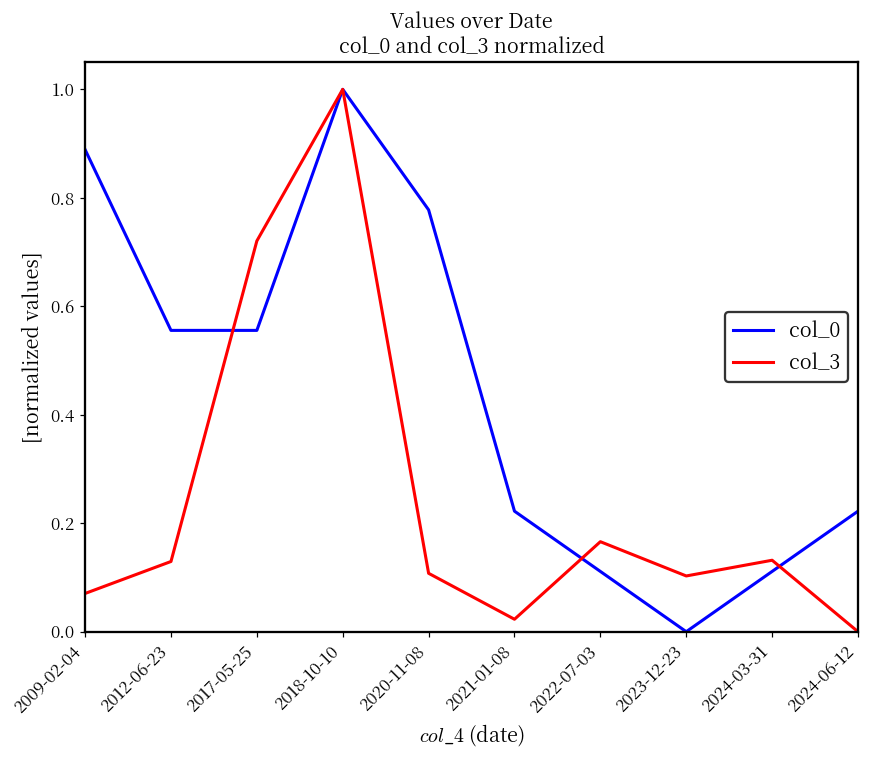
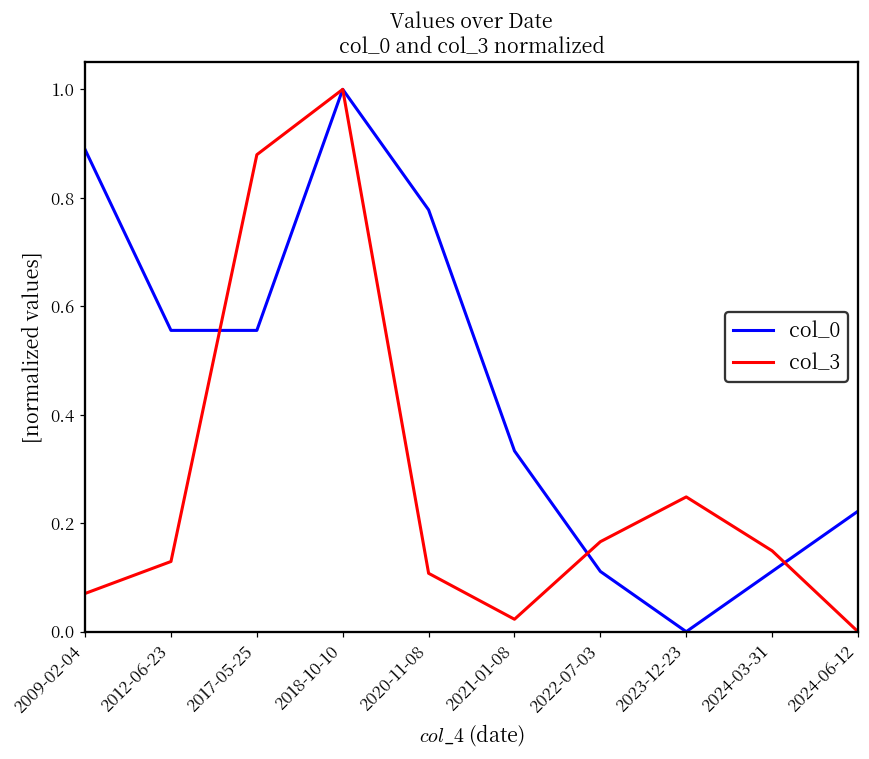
col_3, 2017-05-25: 0.72 -> 0.88
col_0, 2021-01-08: 0.22 -> 0.33
col_3, 2023-12-23: 0.10 -> 0.25
col_3, 2024-03-31: 0.13 -> 0.15
